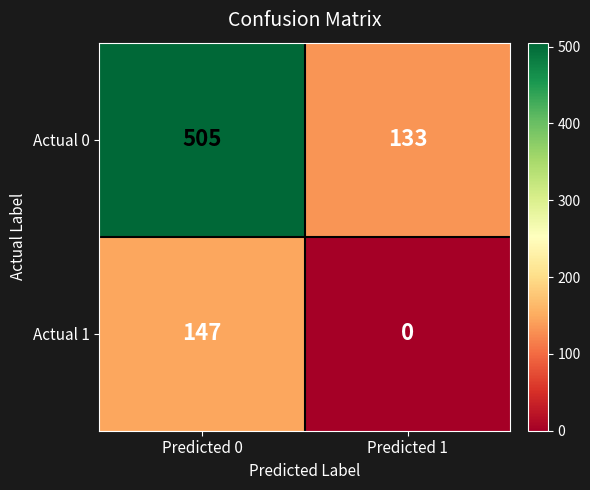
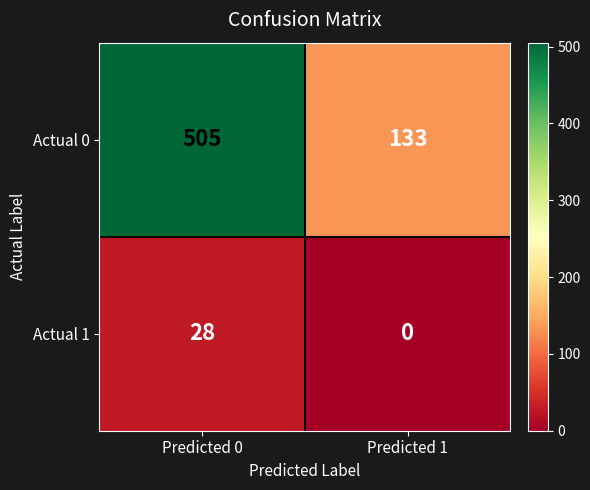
Actual 1, Predicted 0: 147 -> 28
